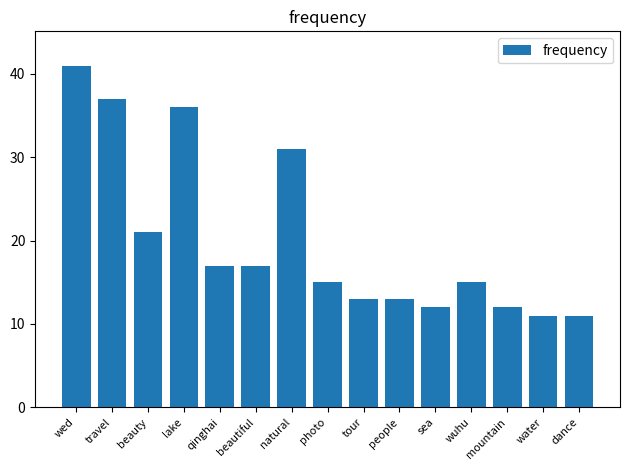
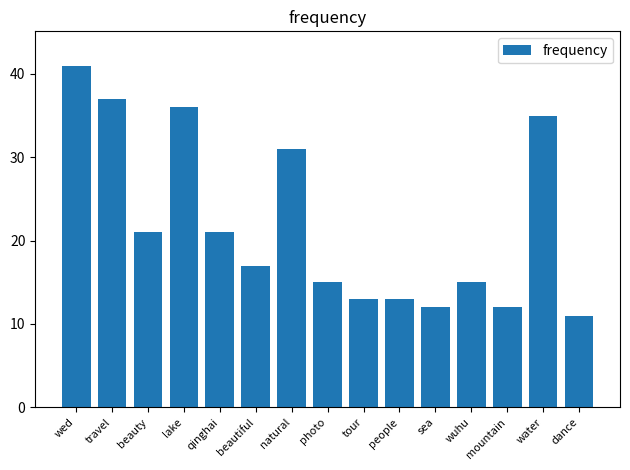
qinghai: 17 -> 21
water: 11 -> 35
